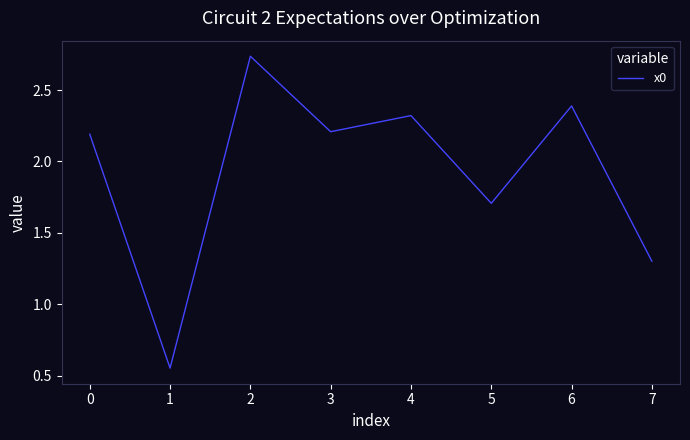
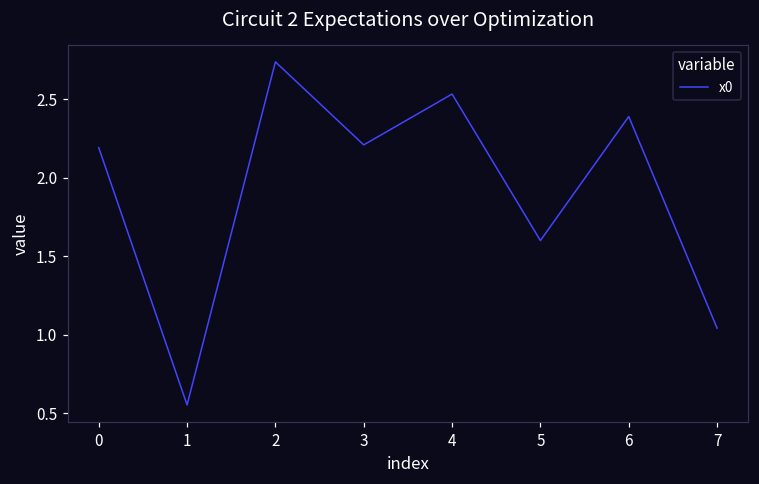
4: 2.32 -> 2.53
5: 1.71 -> 1.60
7: 1.30 -> 1.04
